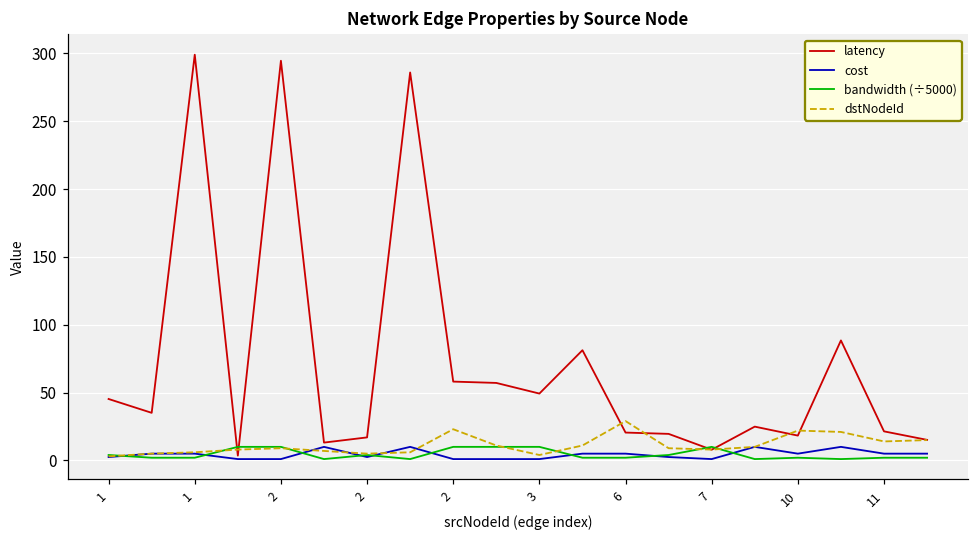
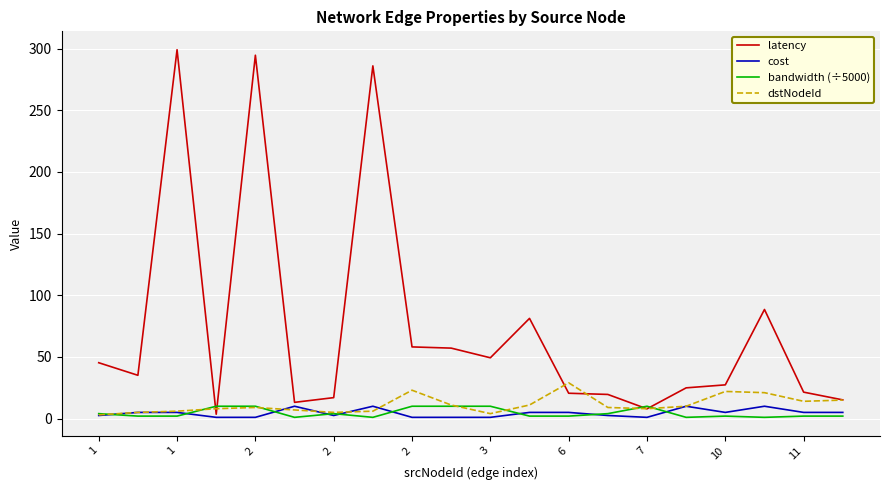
latency, 10: 18 -> 27
